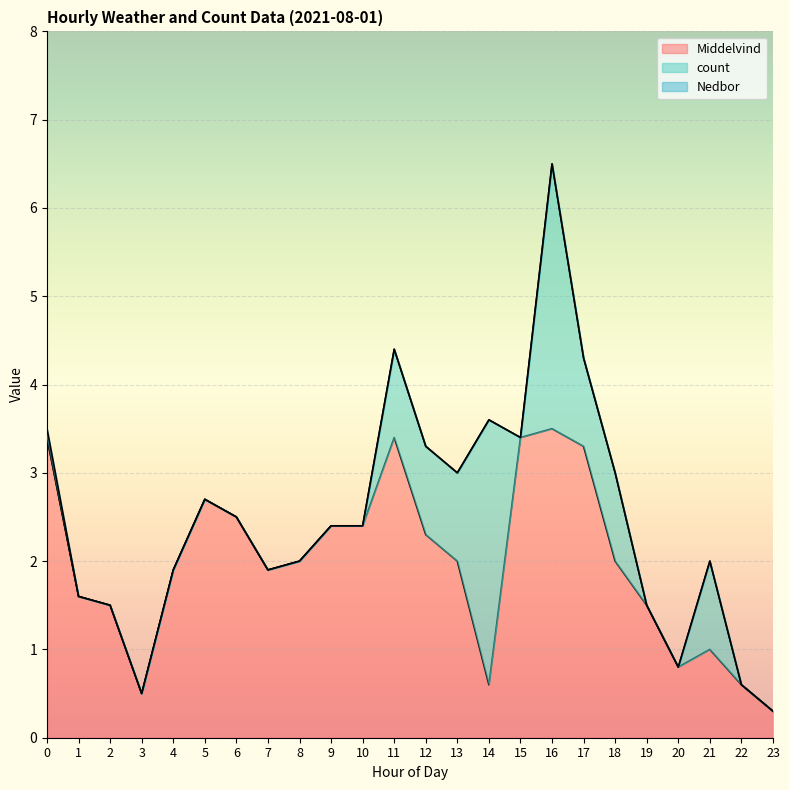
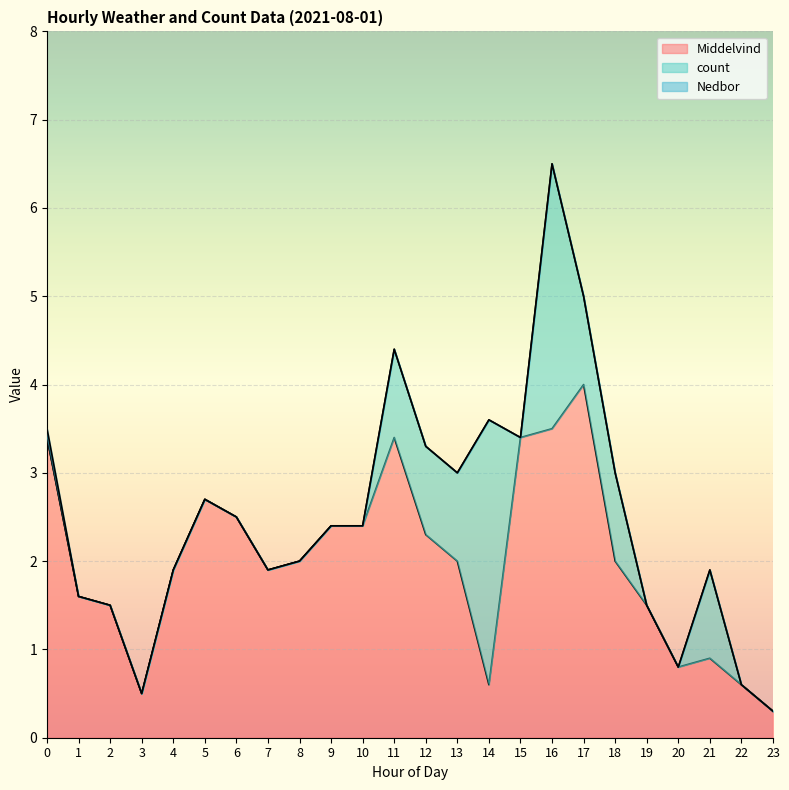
Middelvind, 17: 3.3 -> 4.0
Middelvind, 21: 1.0 -> 0.9
